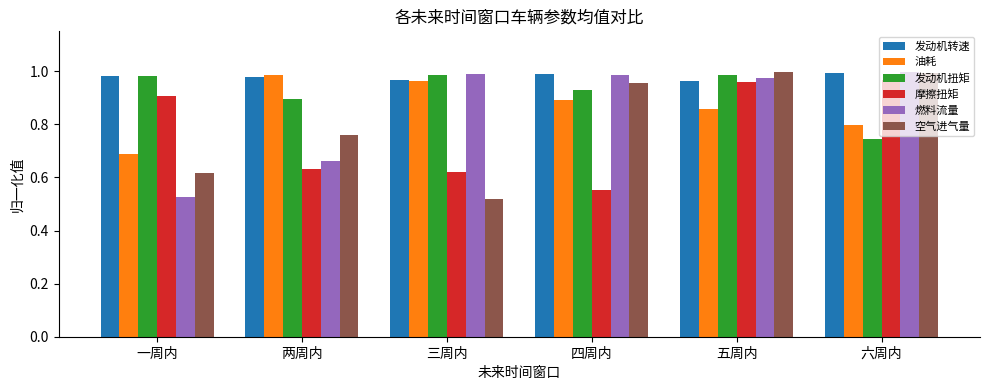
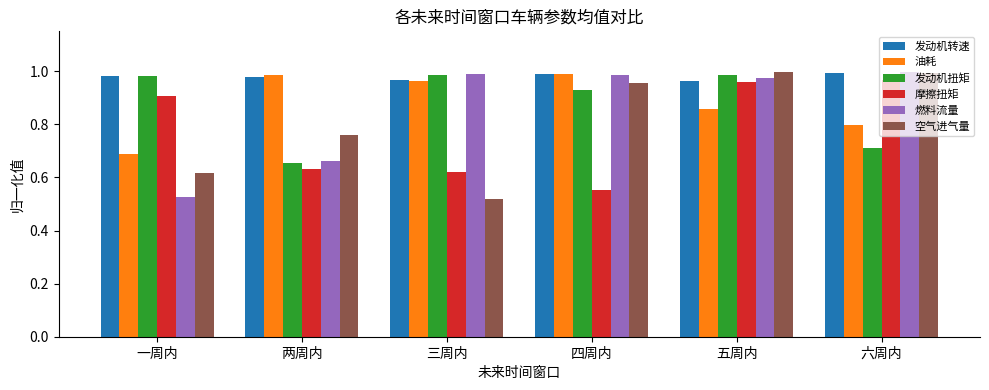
发动机扭矩, 两周内: 0.89 -> 0.66
油耗, 四周内: 0.89 -> 0.99
发动机扭矩, 六周内: 0.74 -> 0.71
